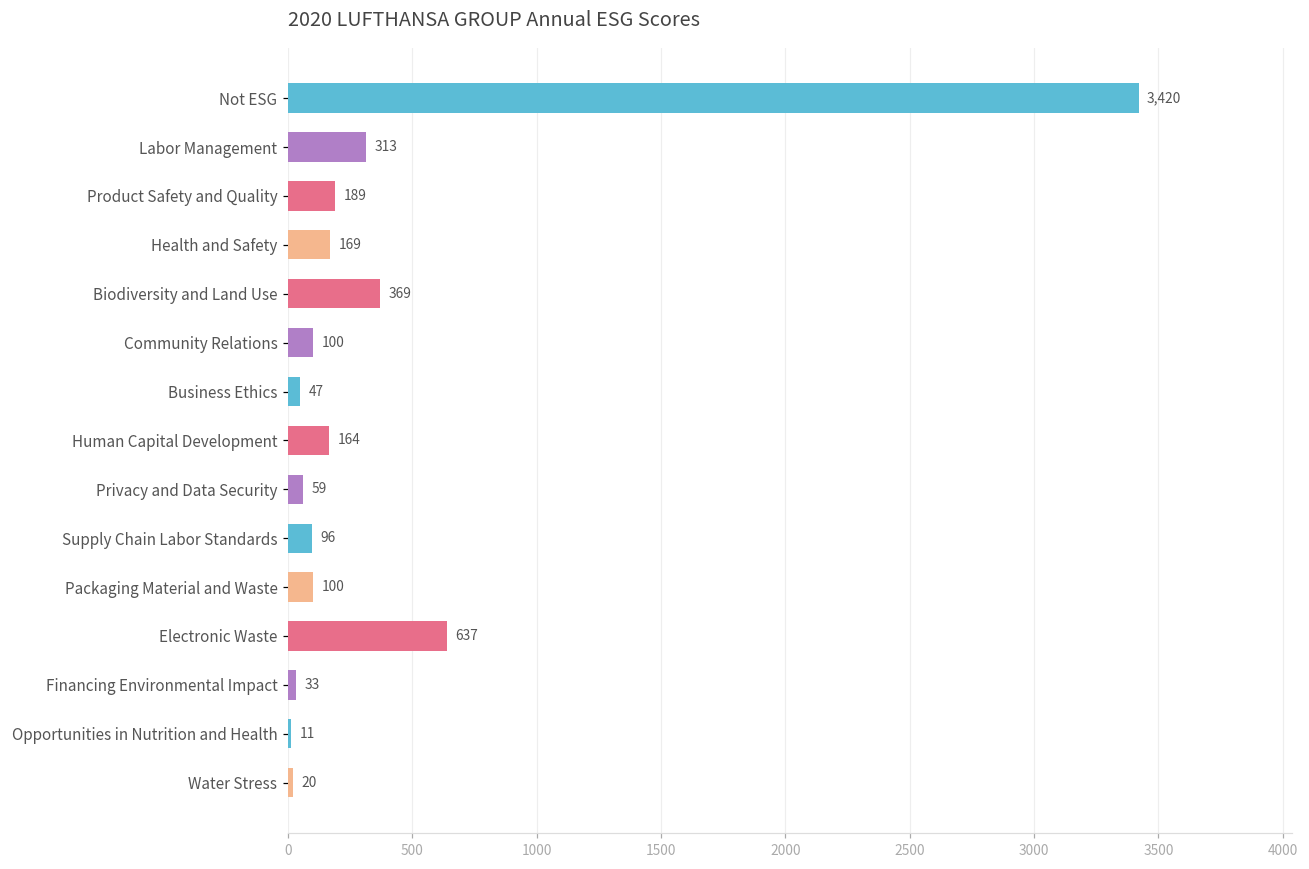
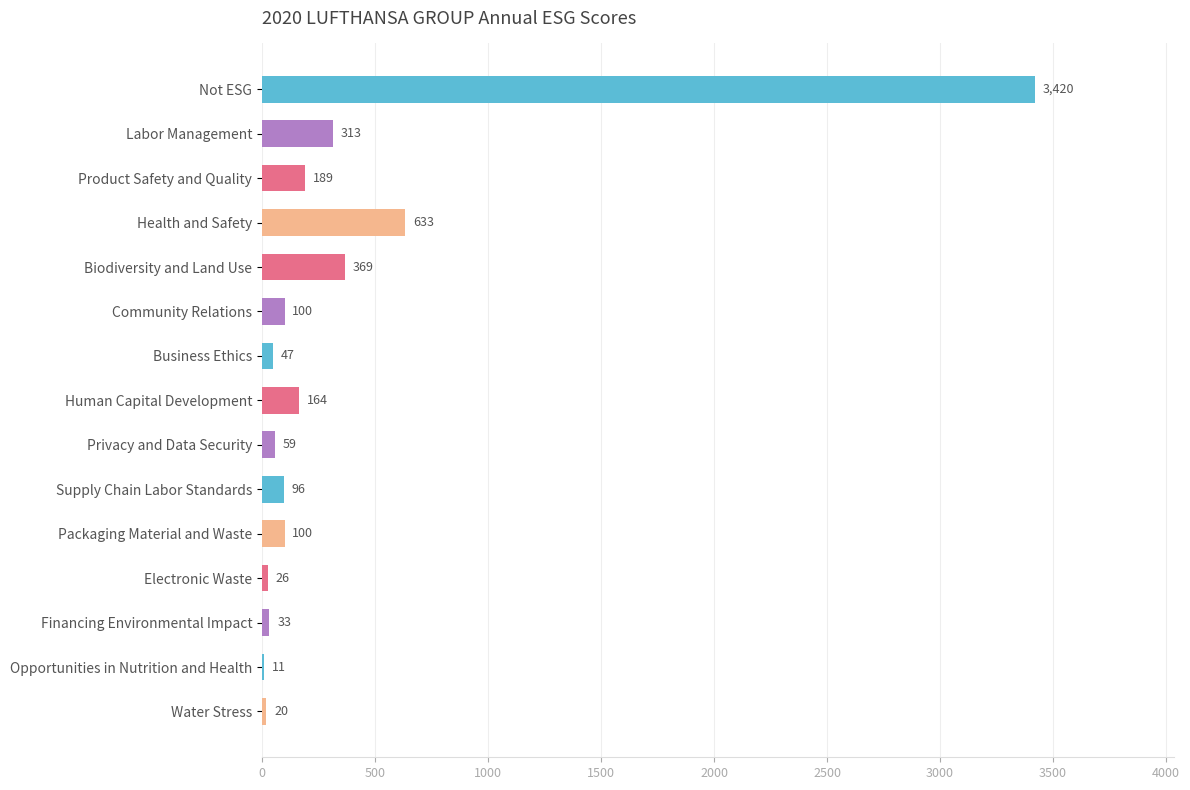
Health and Safety: 169 -> 633
Electronic Waste: 637 -> 26
